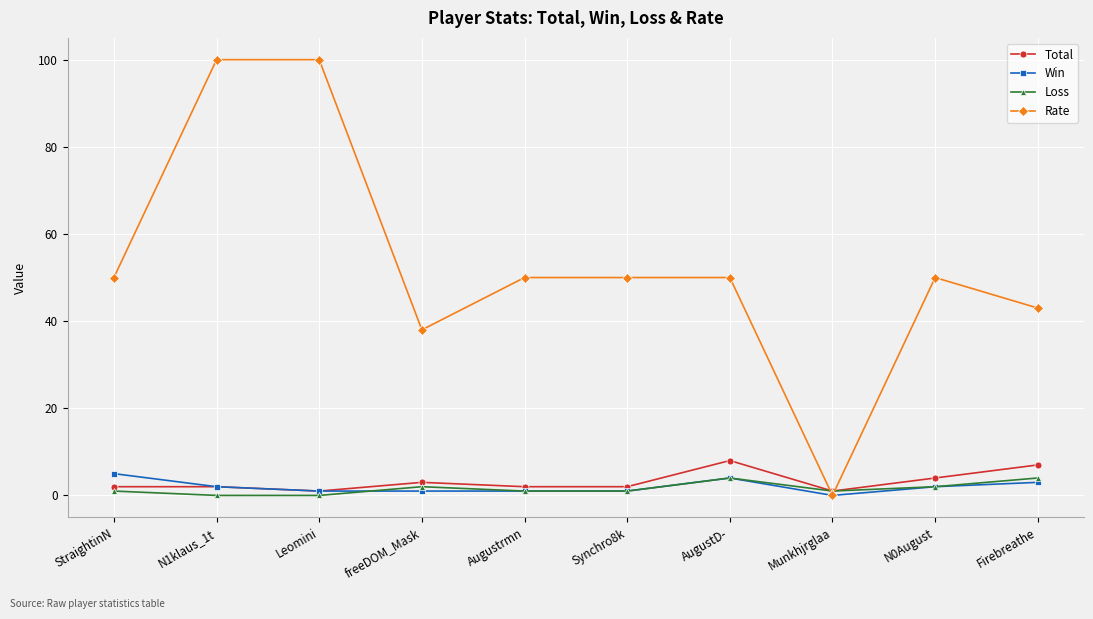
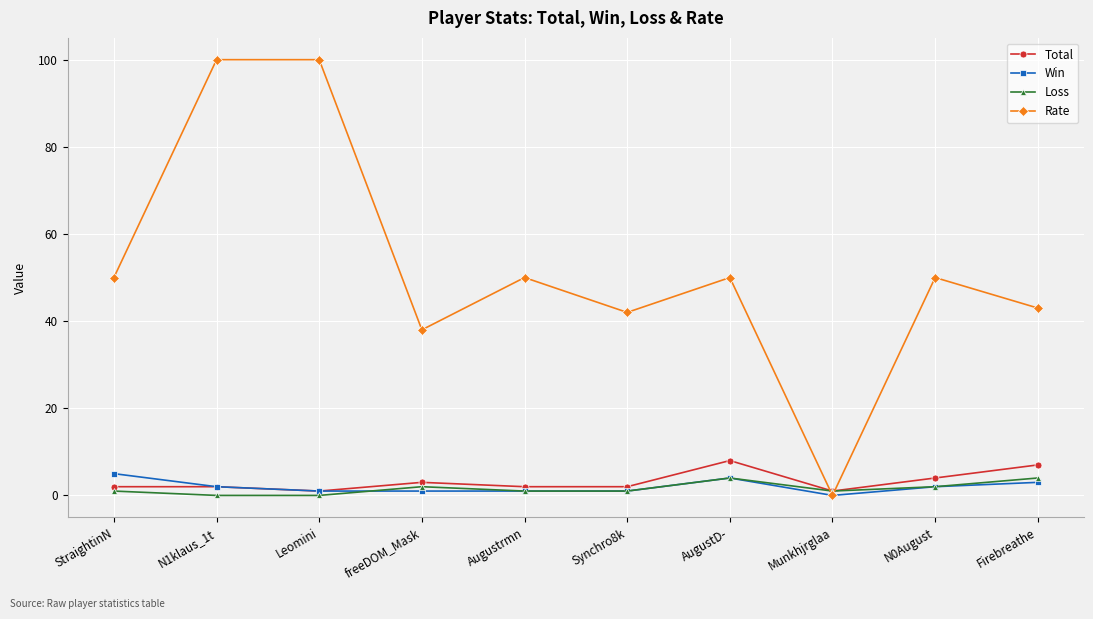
Rate, Synchro8k: 50 -> 42
